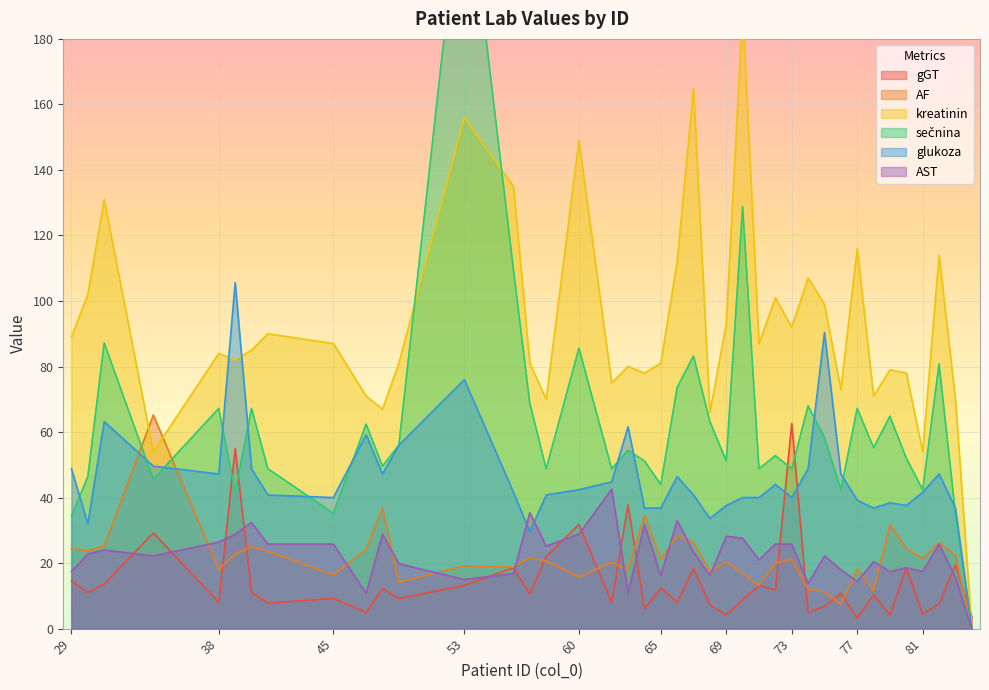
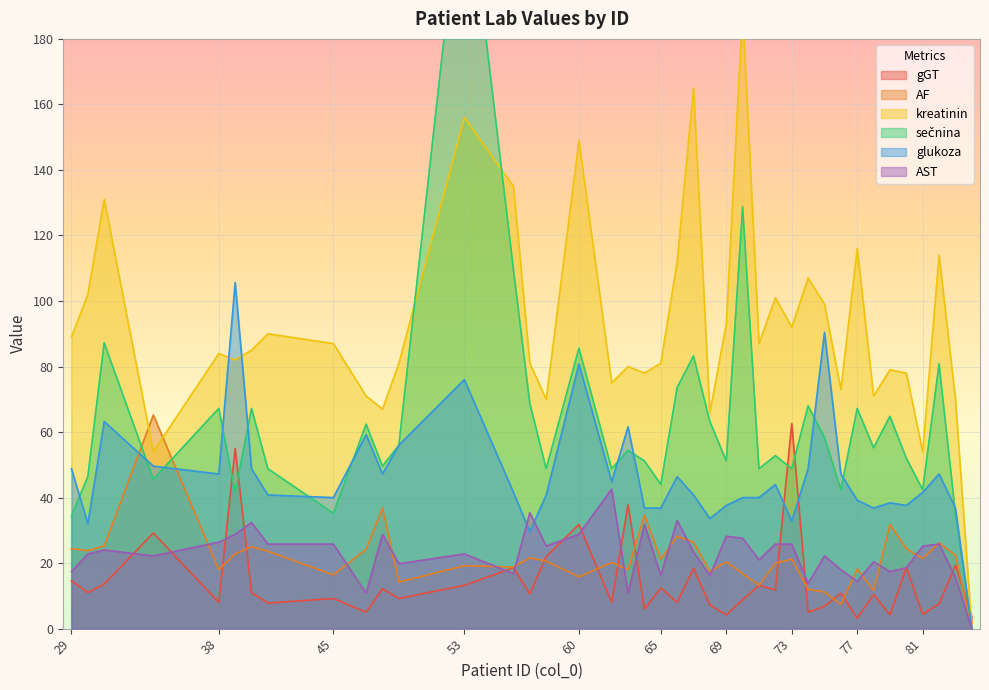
AST, 53: 15 -> 23
glukoza, 60: 42 -> 81
glukoza, 73: 40 -> 33
AST, 81: 17 -> 25
